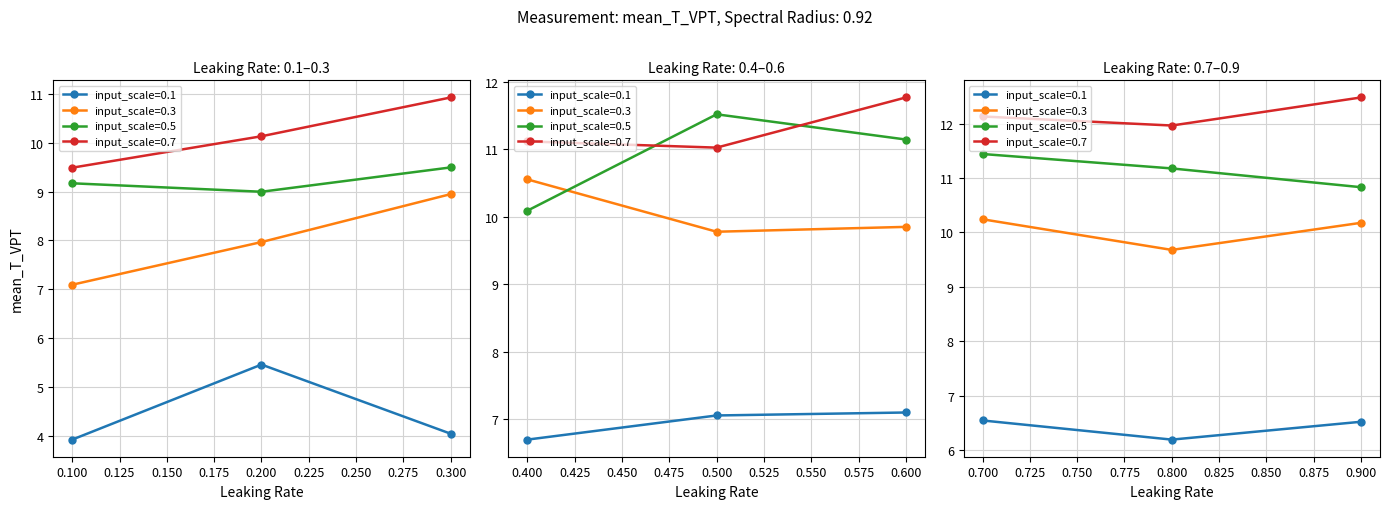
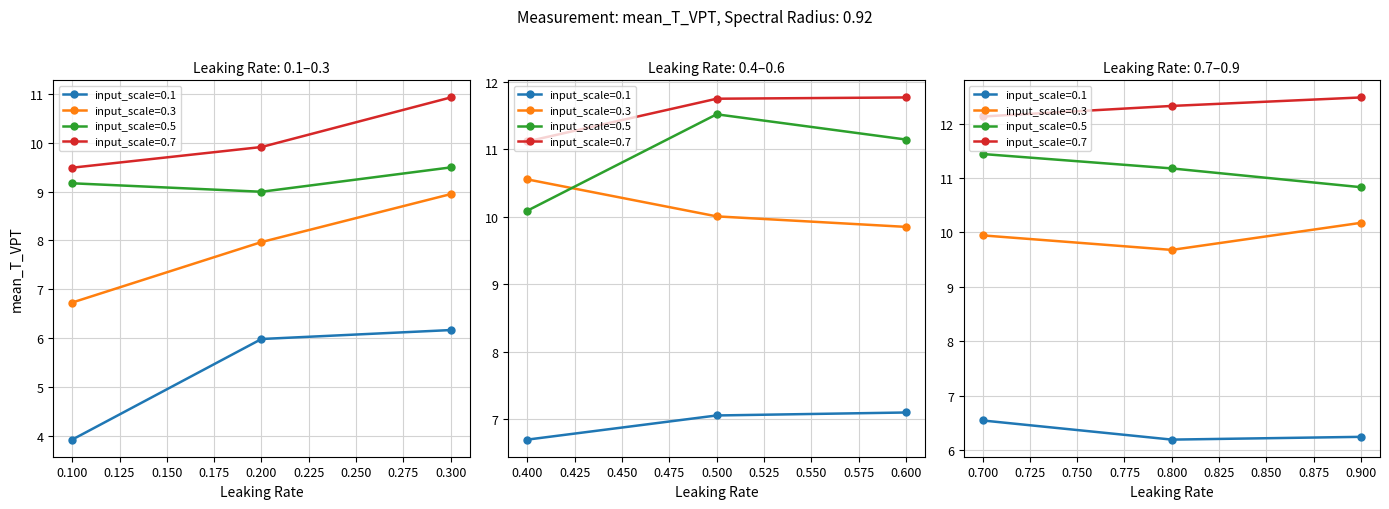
Leaking Rate: 0.1–0.3, input_scale=0.3, 0.100: 7.1 -> 6.7
Leaking Rate: 0.1–0.3, input_scale=0.1, 0.200: 5.5 -> 6.0
Leaking Rate: 0.1–0.3, input_scale=0.7, 0.200: 10.1 -> 9.9
Leaking Rate: 0.1–0.3, input_scale=0.1, 0.300: 4.0 -> 6.2
Leaking Rate: 0.4–0.6, input_scale=0.3, 0.500: 9.8 -> 10.0
Leaking Rate: 0.4–0.6, input_scale=0.7, 0.500: 11.0 -> 11.8
Leaking Rate: 0.7–0.9, input_scale=0.3, 0.700: 10.2 -> 9.9
Leaking Rate: 0.7–0.9, input_scale=0.7, 0.800: 12.0 -> 12.3
Leaking Rate: 0.7–0.9, input_scale=0.1, 0.900: 6.5 -> 6.2
